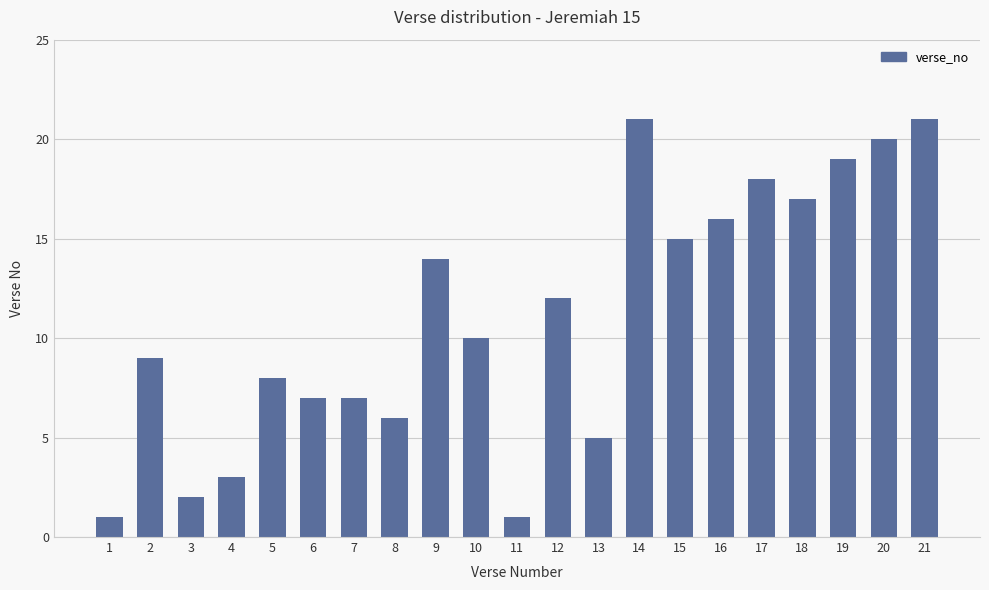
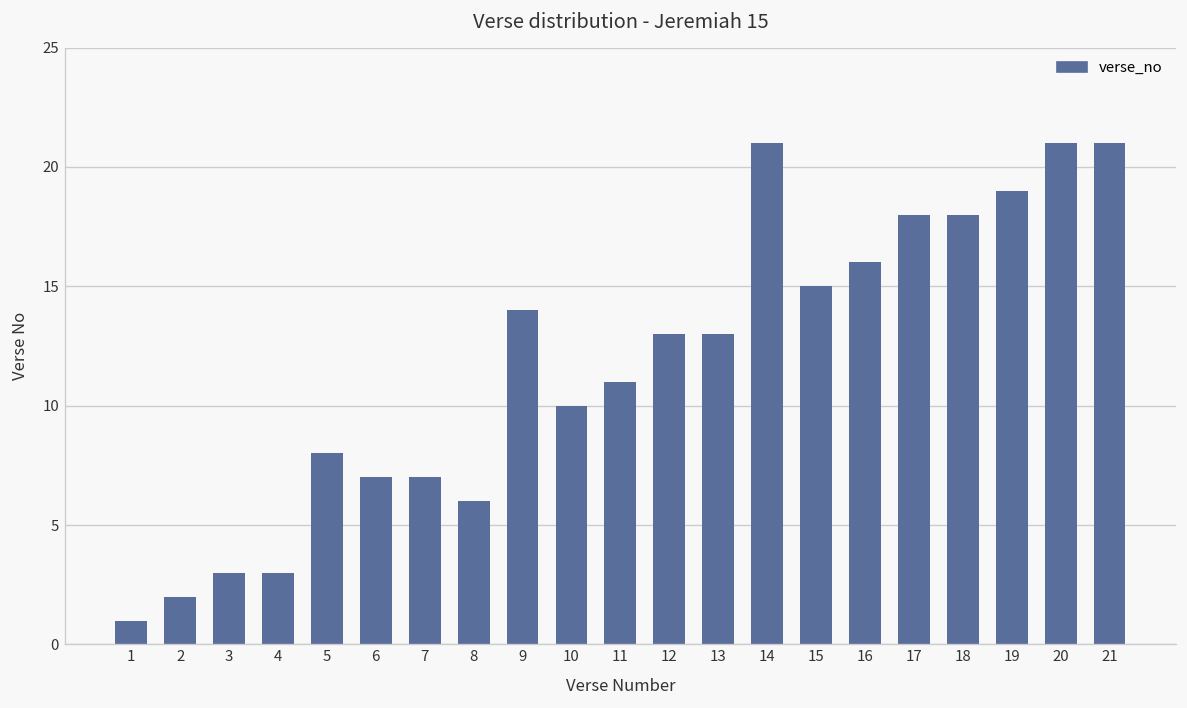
2: 9 -> 2
3: 2 -> 3
11: 1 -> 11
12: 12 -> 13
13: 5 -> 13
18: 17 -> 18
20: 20 -> 21
